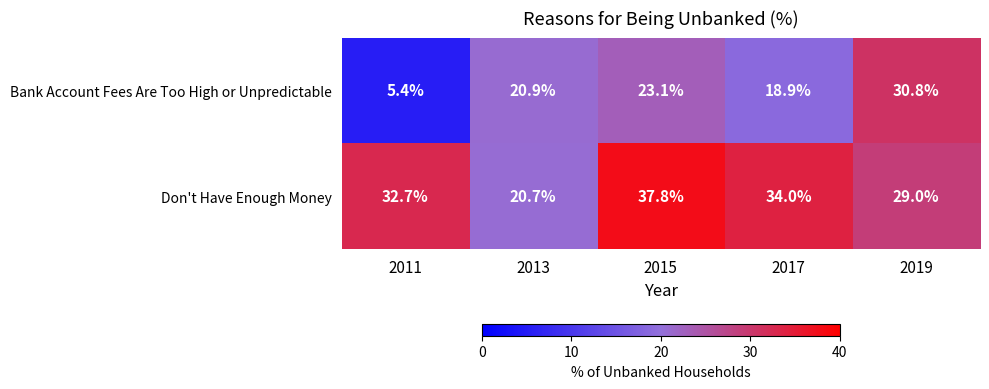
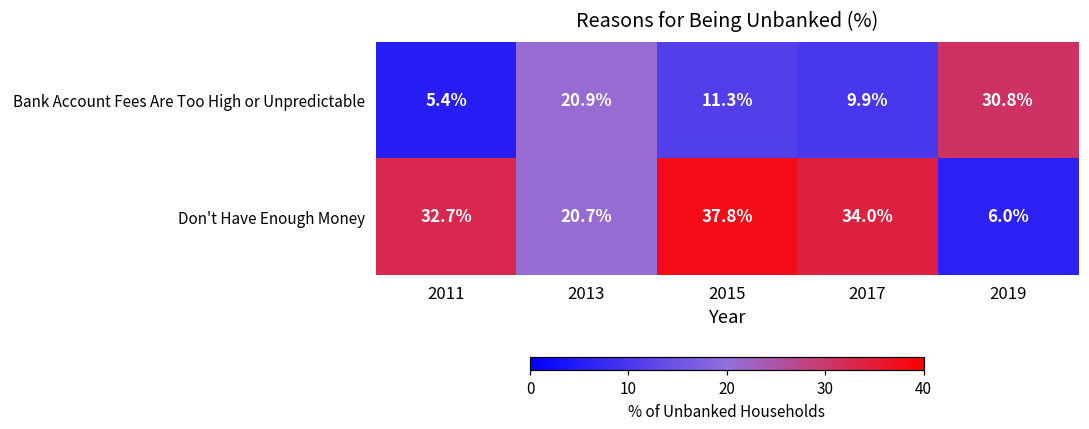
Bank Account Fees Are Too High or Unpredictable, 2015: 23.1% -> 11.3%
Bank Account Fees Are Too High or Unpredictable, 2017: 18.9% -> 9.9%
Don't Have Enough Money, 2019: 29.0% -> 6.0%
